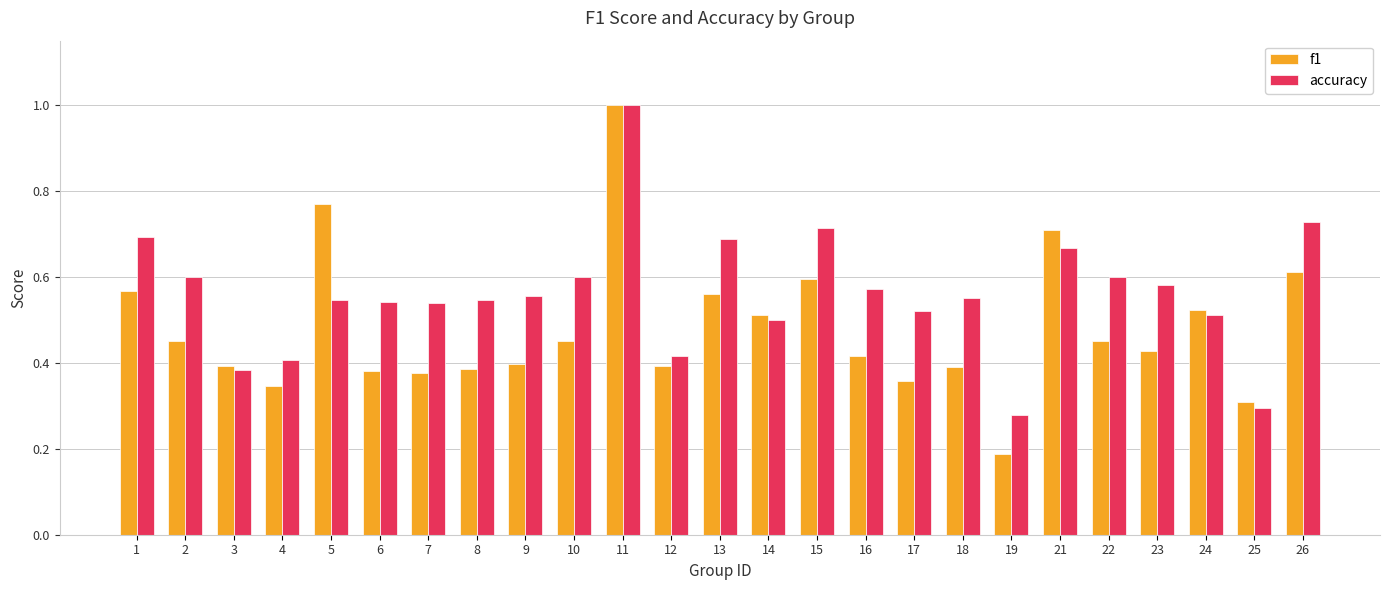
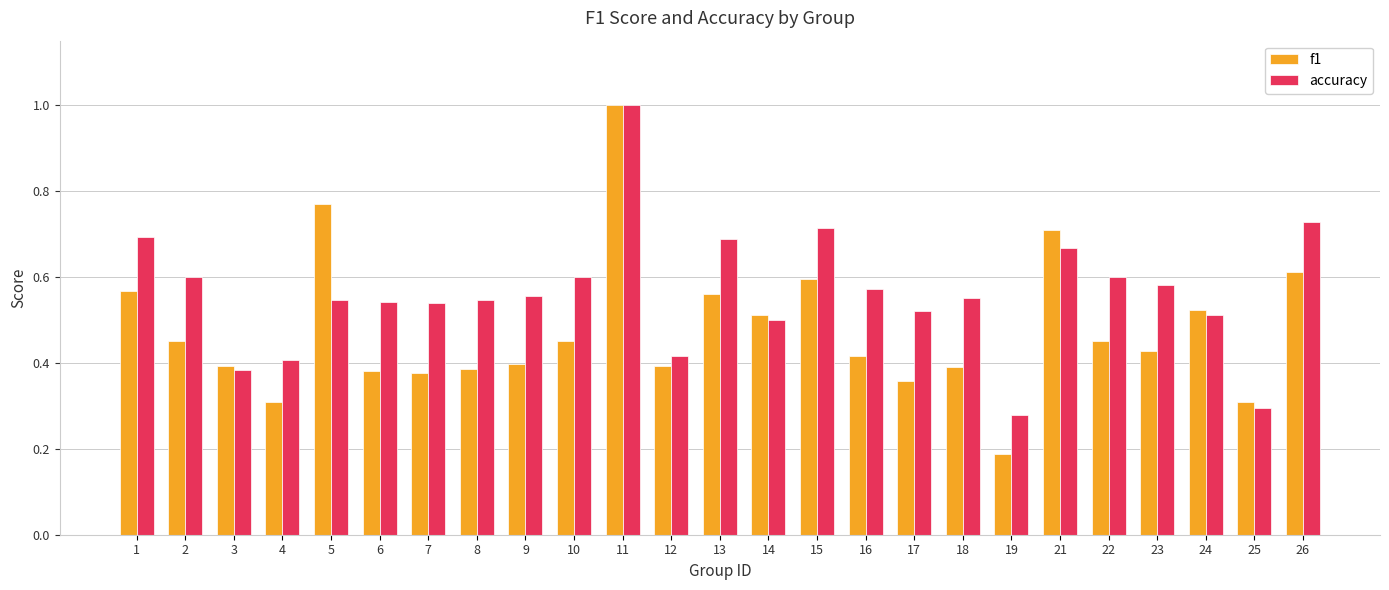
f1, 4: 0.35 -> 0.31
